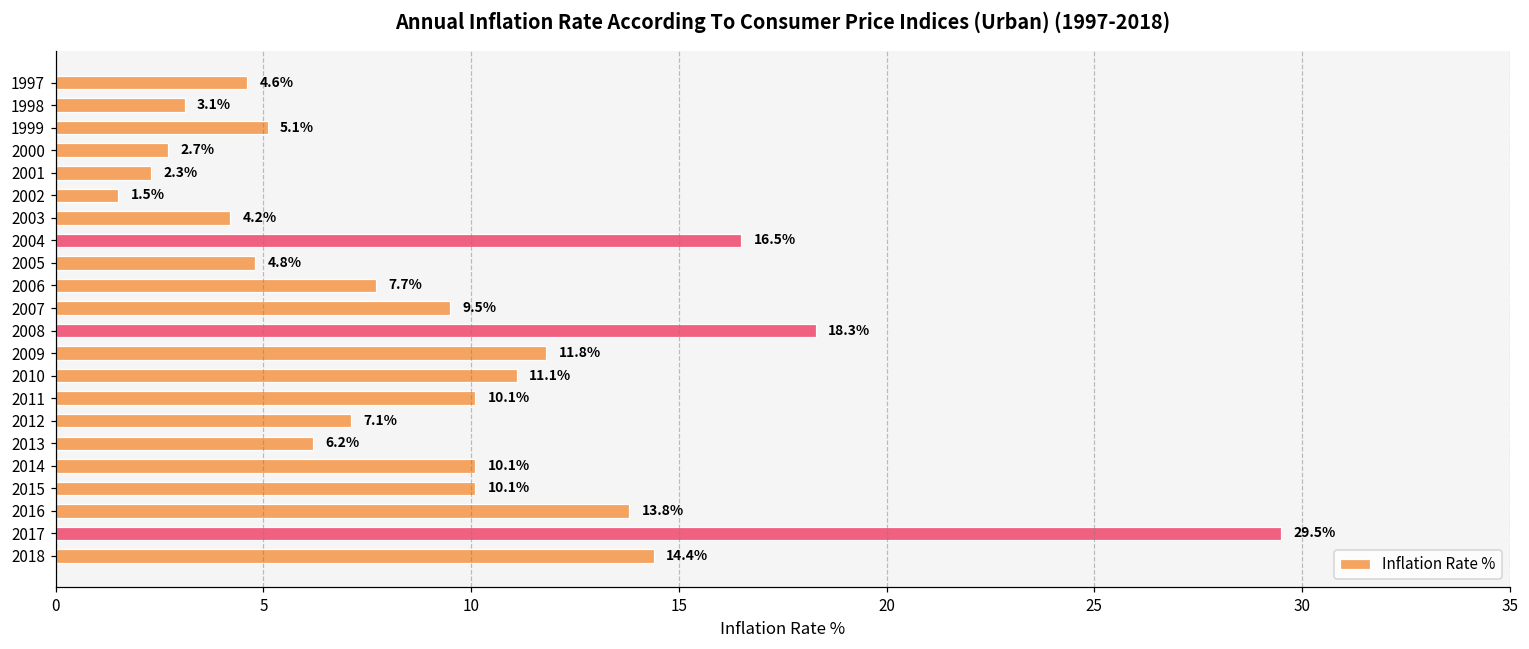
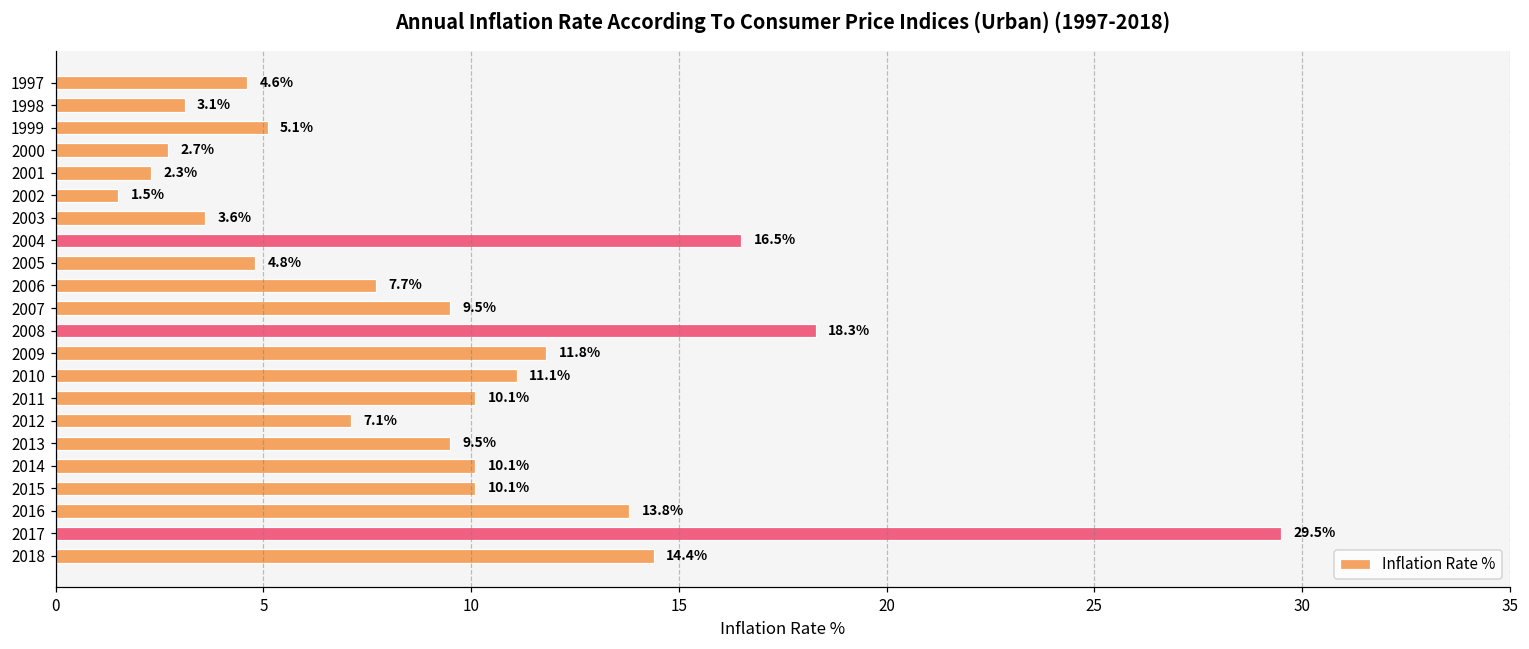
2003: 4.2% -> 3.6%
2013: 6.2% -> 9.5%
